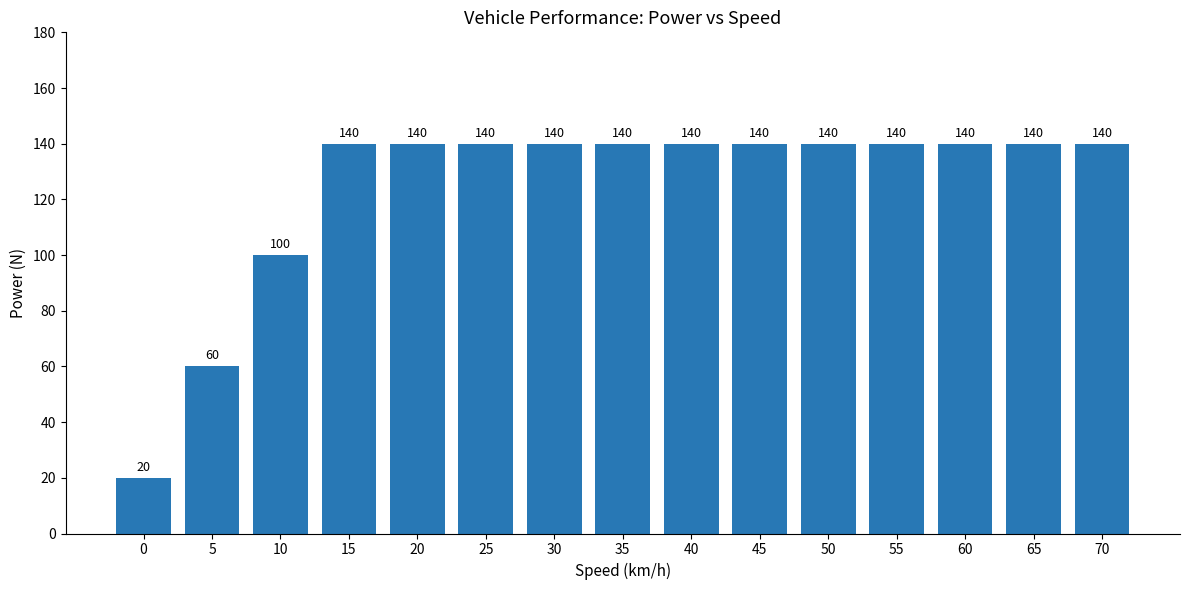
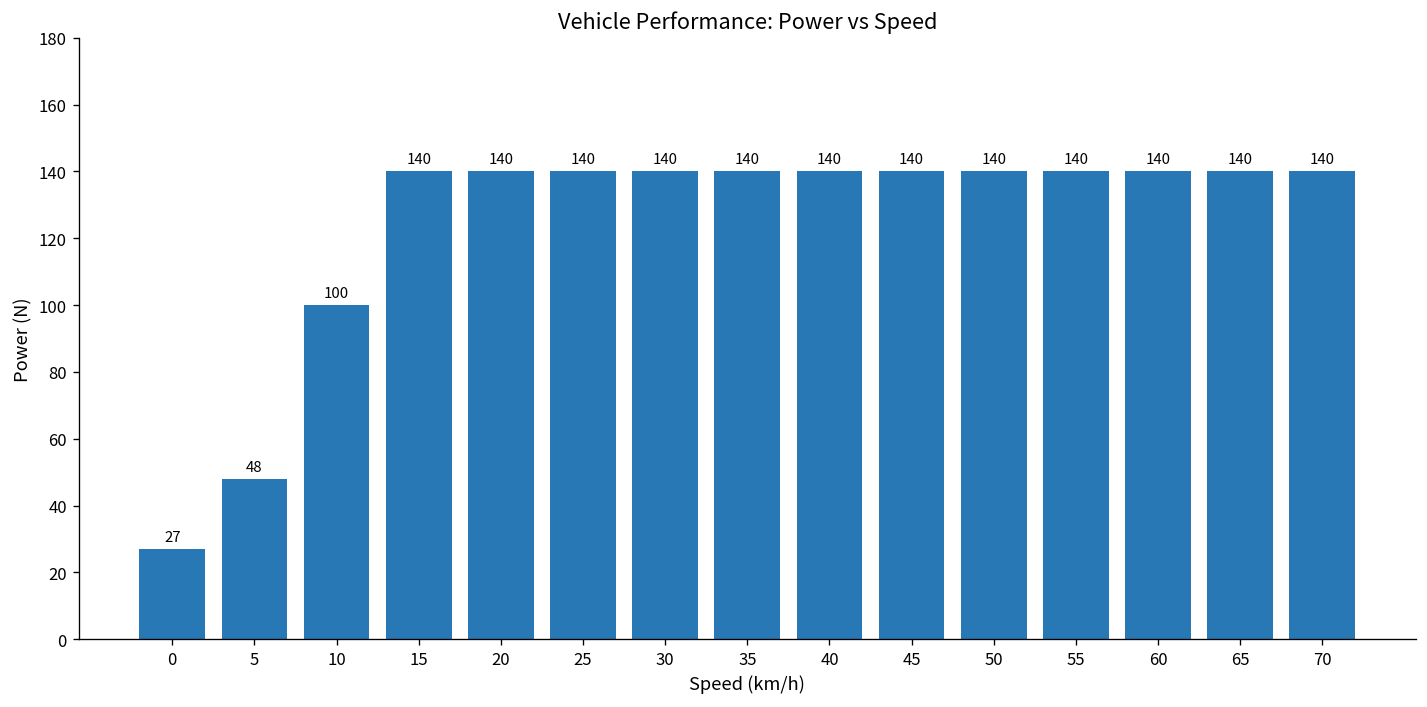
0: 20 -> 27
5: 60 -> 48
